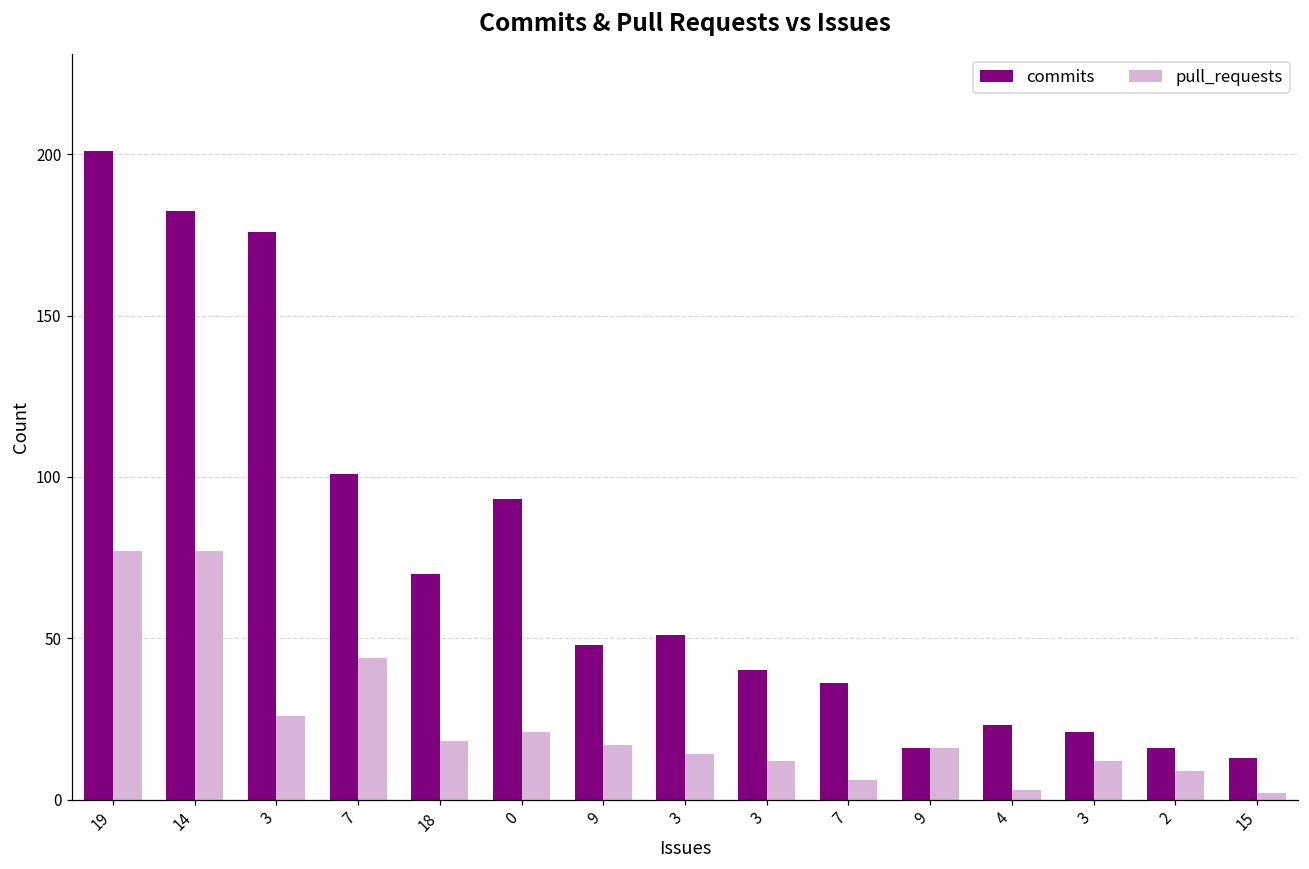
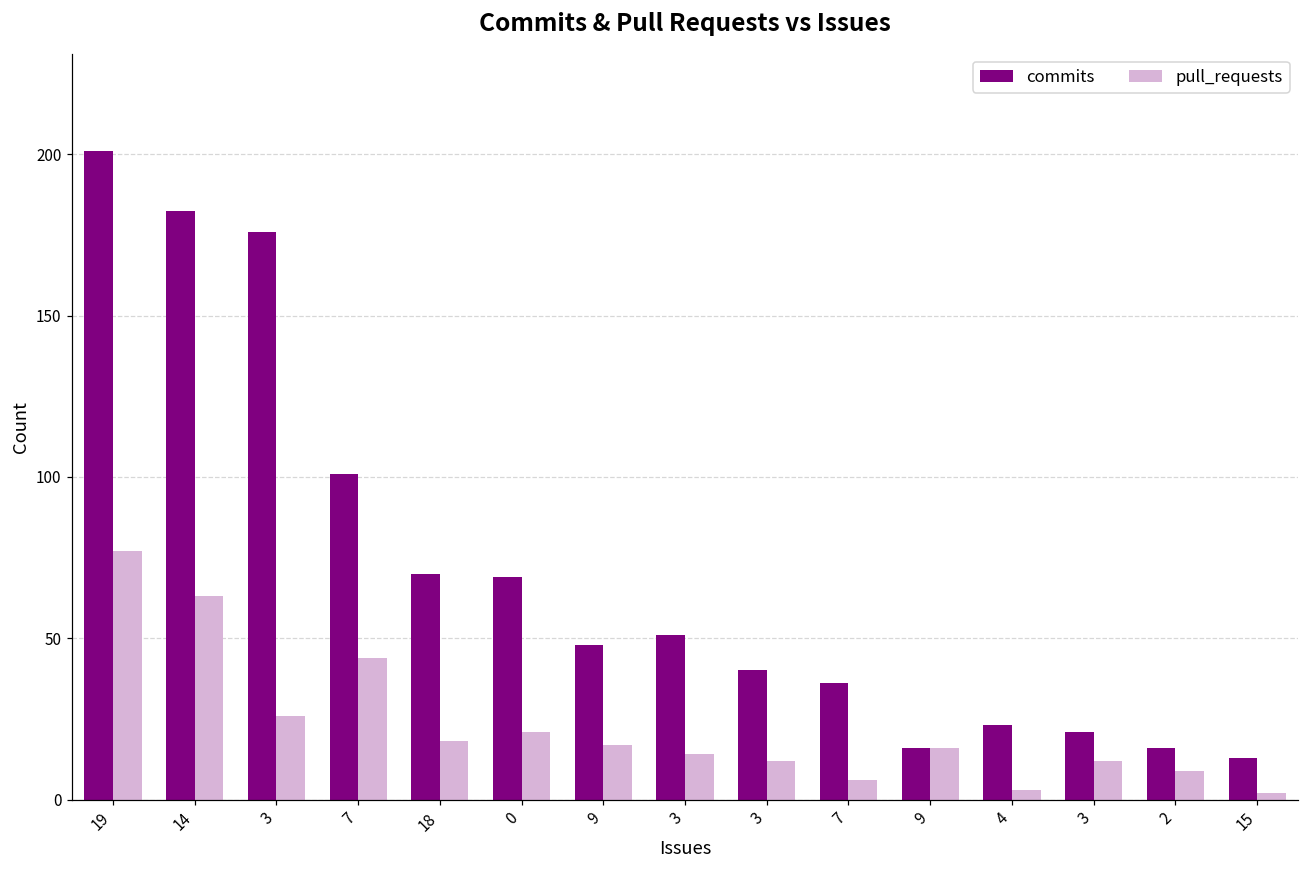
pull_requests, 14: 77 -> 63
commits, 0: 93 -> 69
